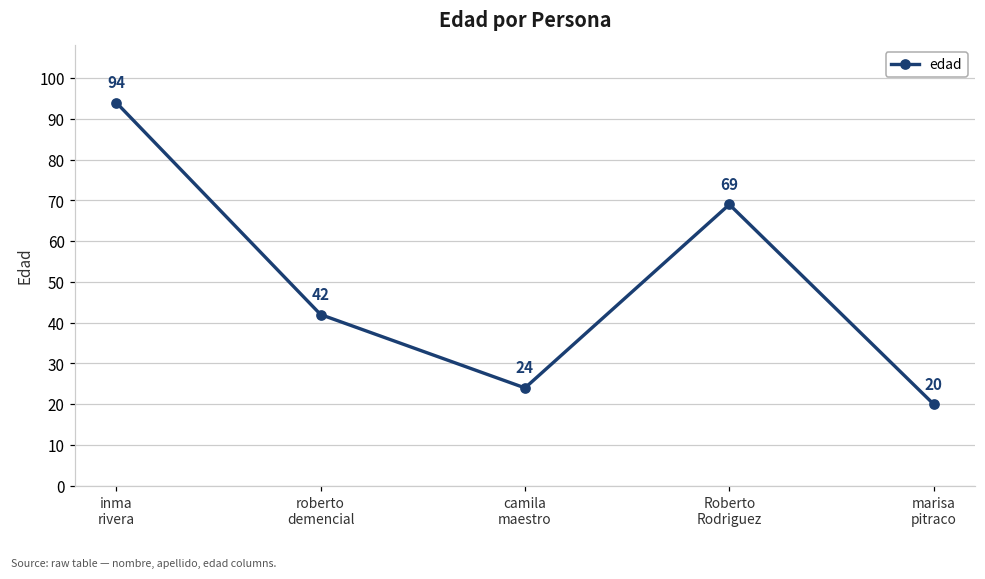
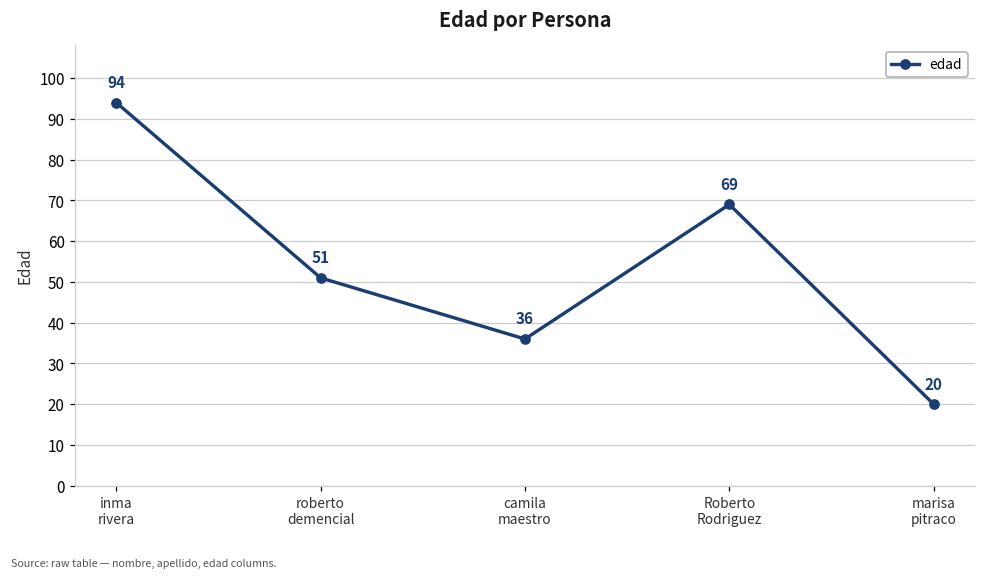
roberto demencial: 42 -> 51
camila maestro: 24 -> 36
